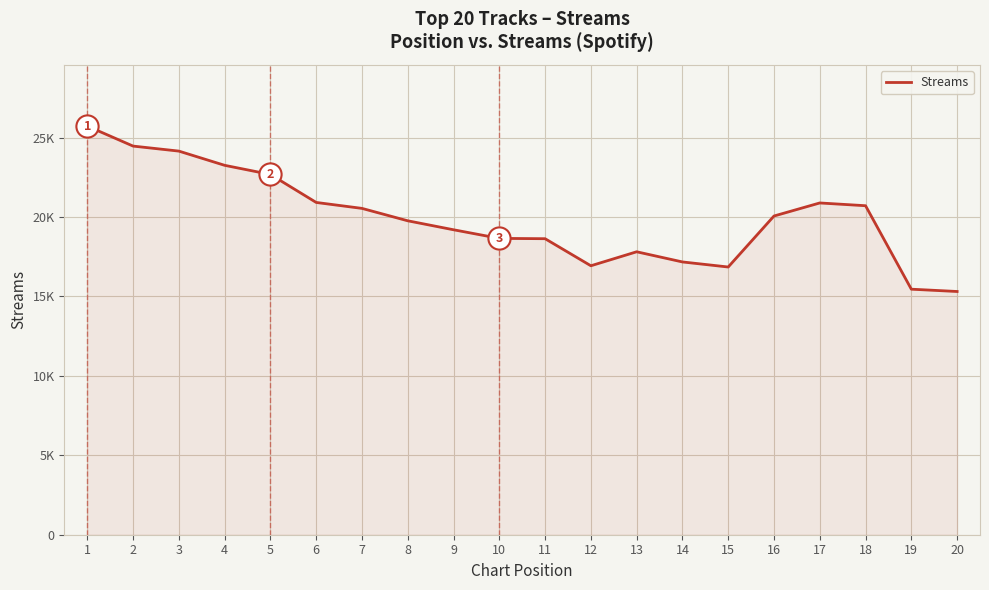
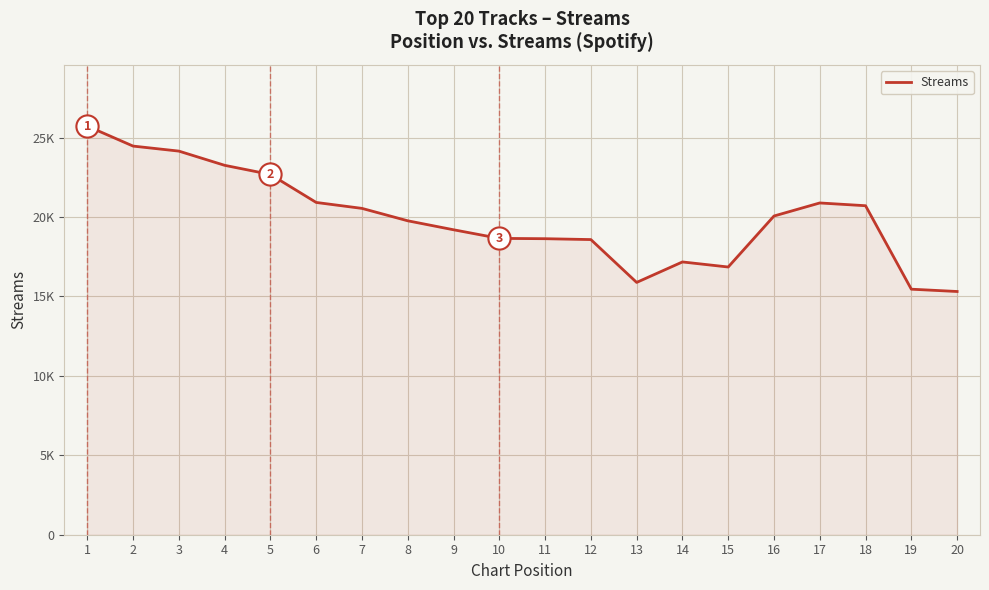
Streams, 12: 16900 -> 18600
Streams, 13: 17800 -> 15900
